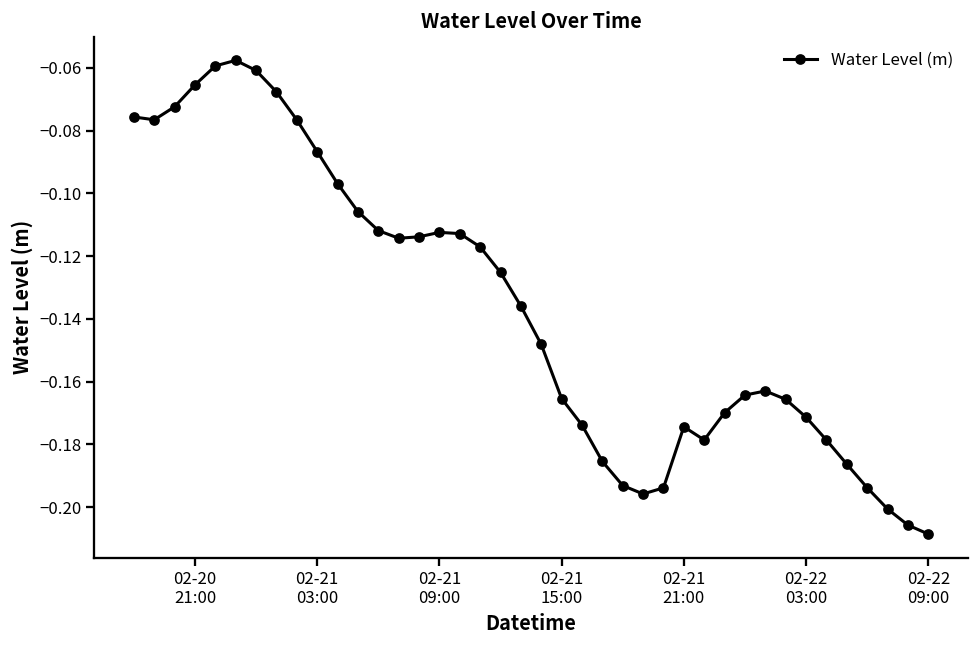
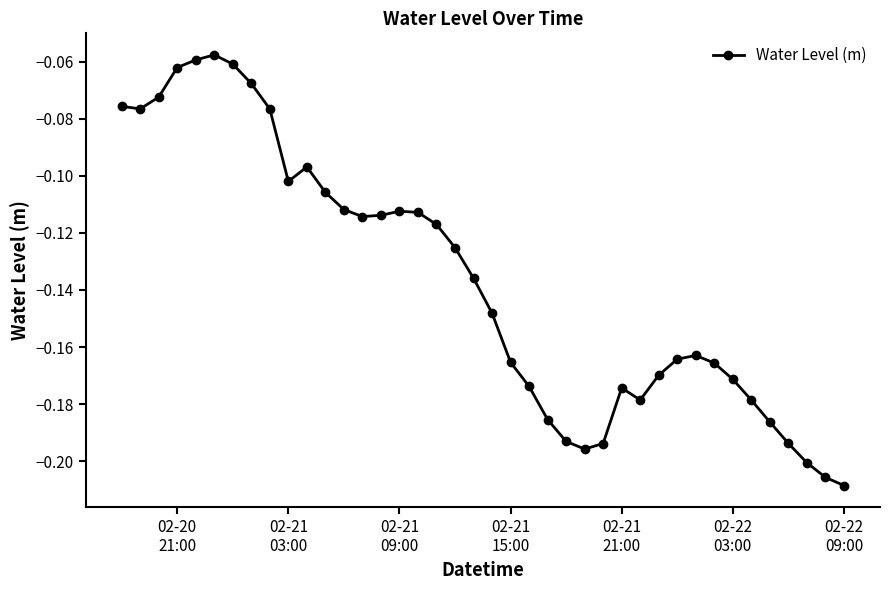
02-20 21:00: -0.065 -> -0.062
02-21 03:00: -0.087 -> -0.102
